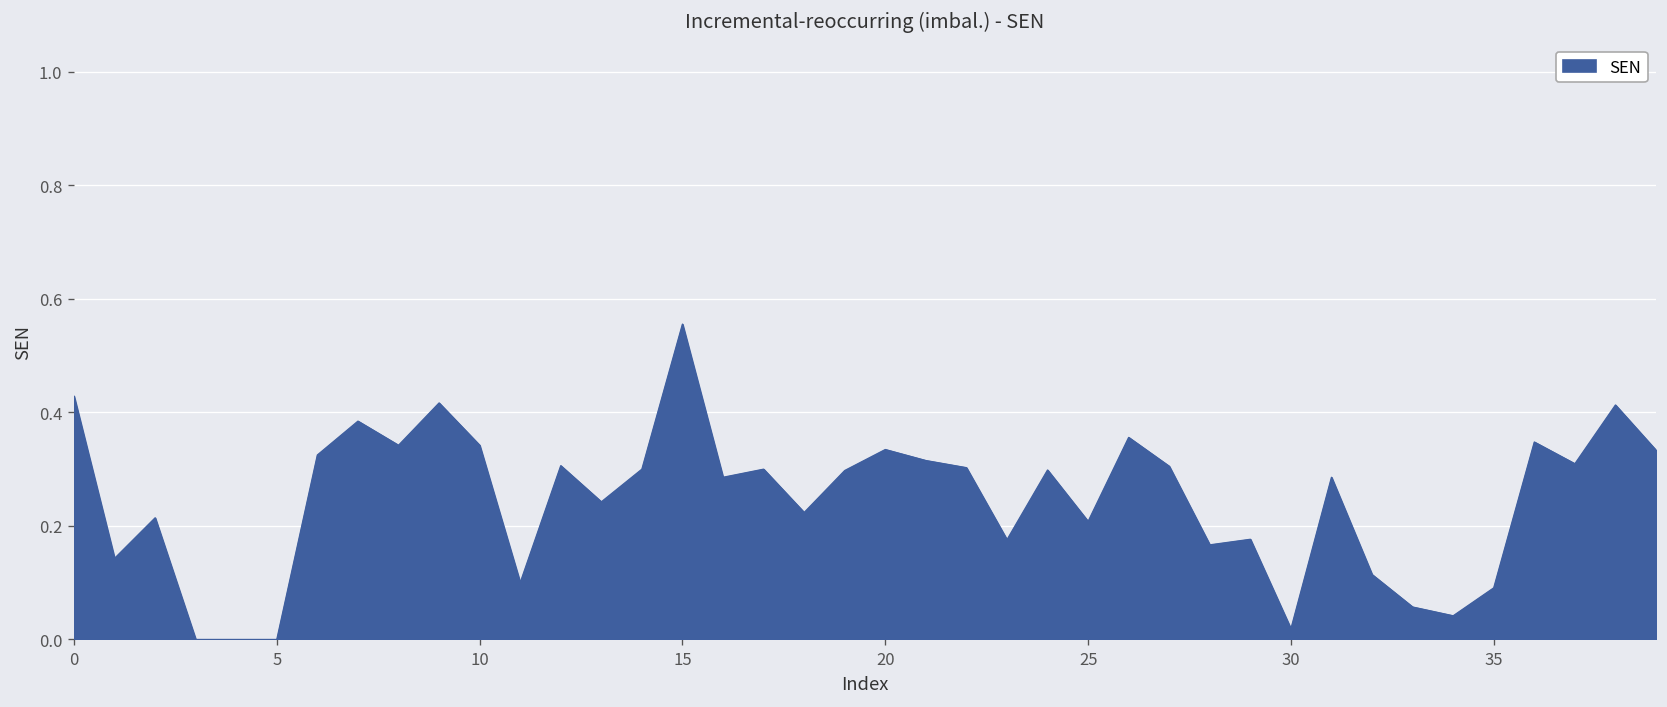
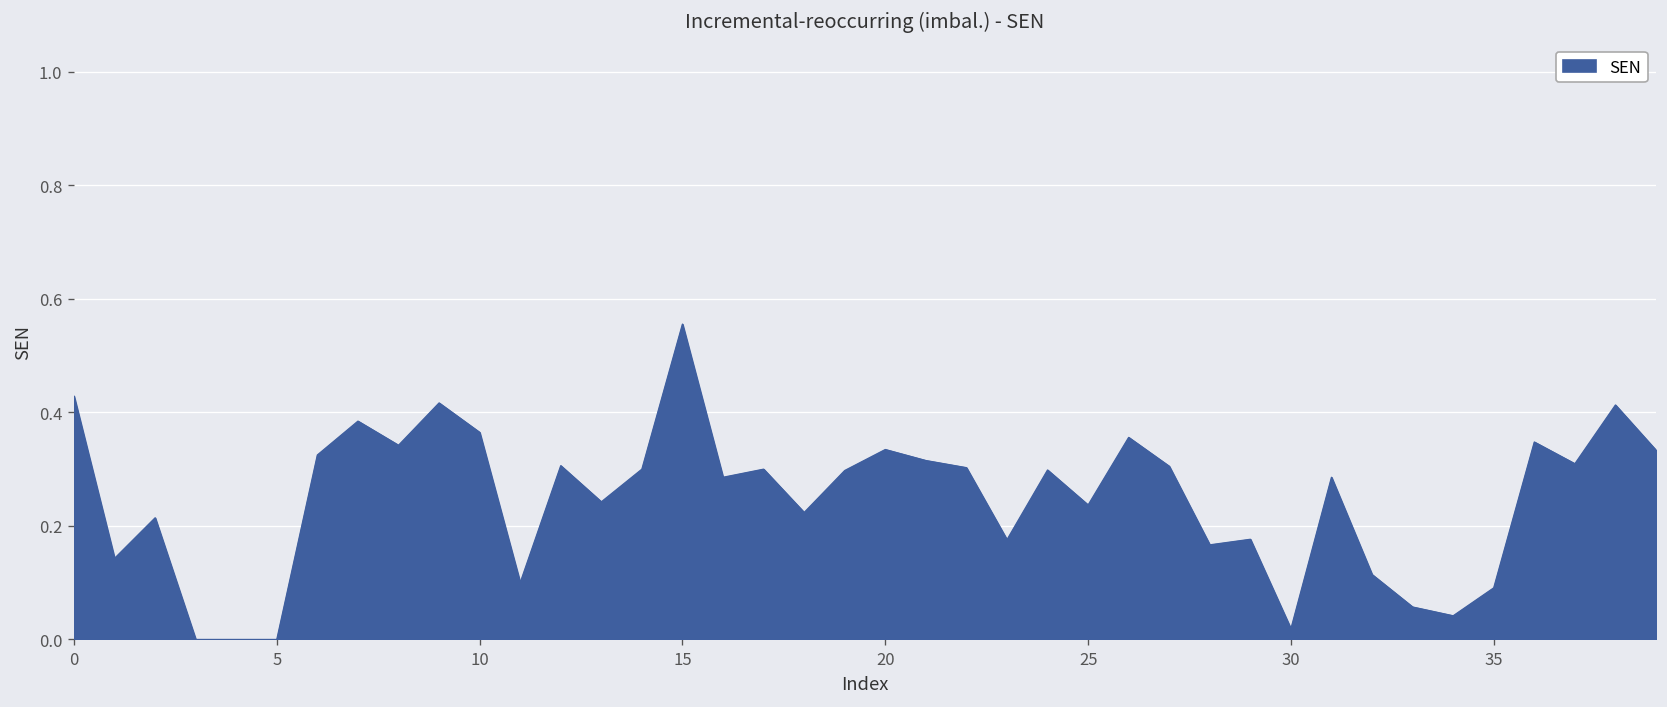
10: 0.34 -> 0.36
25: 0.21 -> 0.24
